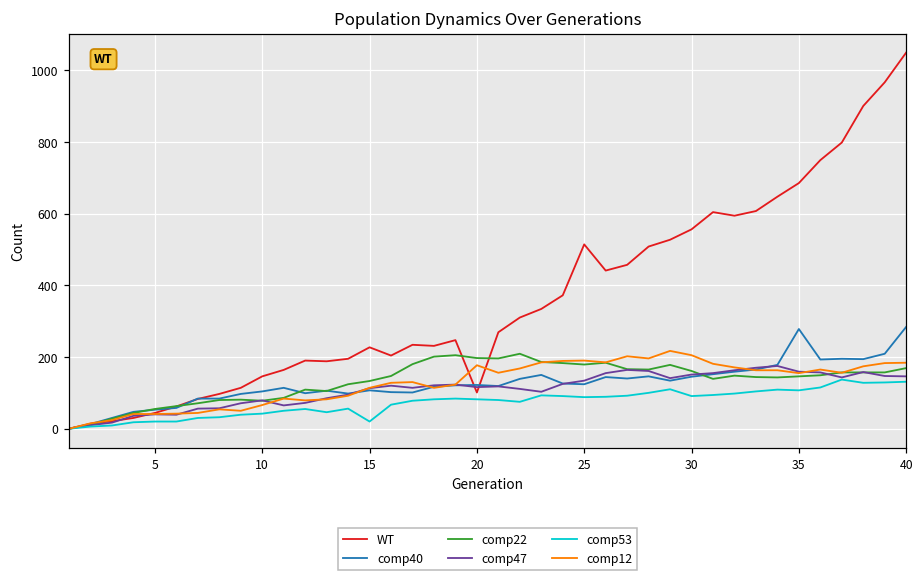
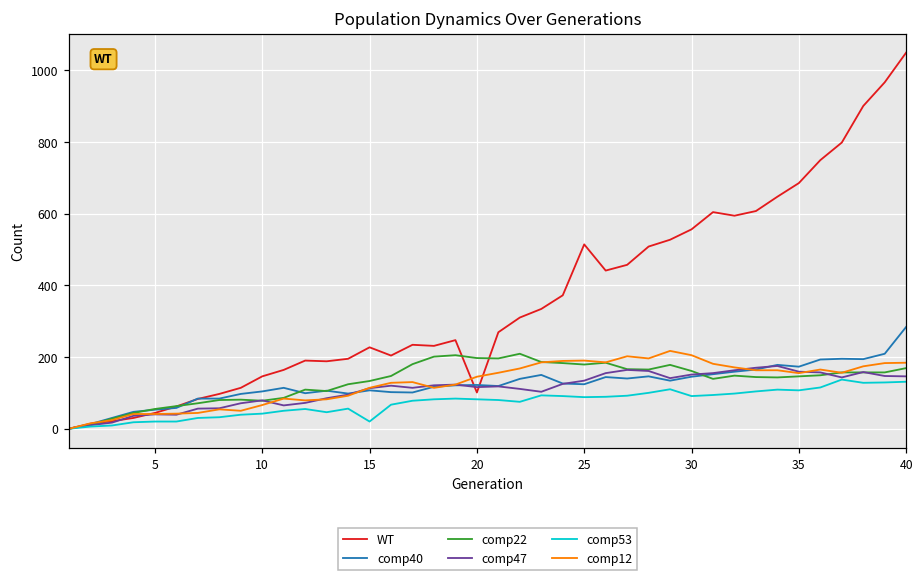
comp12, 20: 180 -> 150
comp40, 35: 280 -> 170
